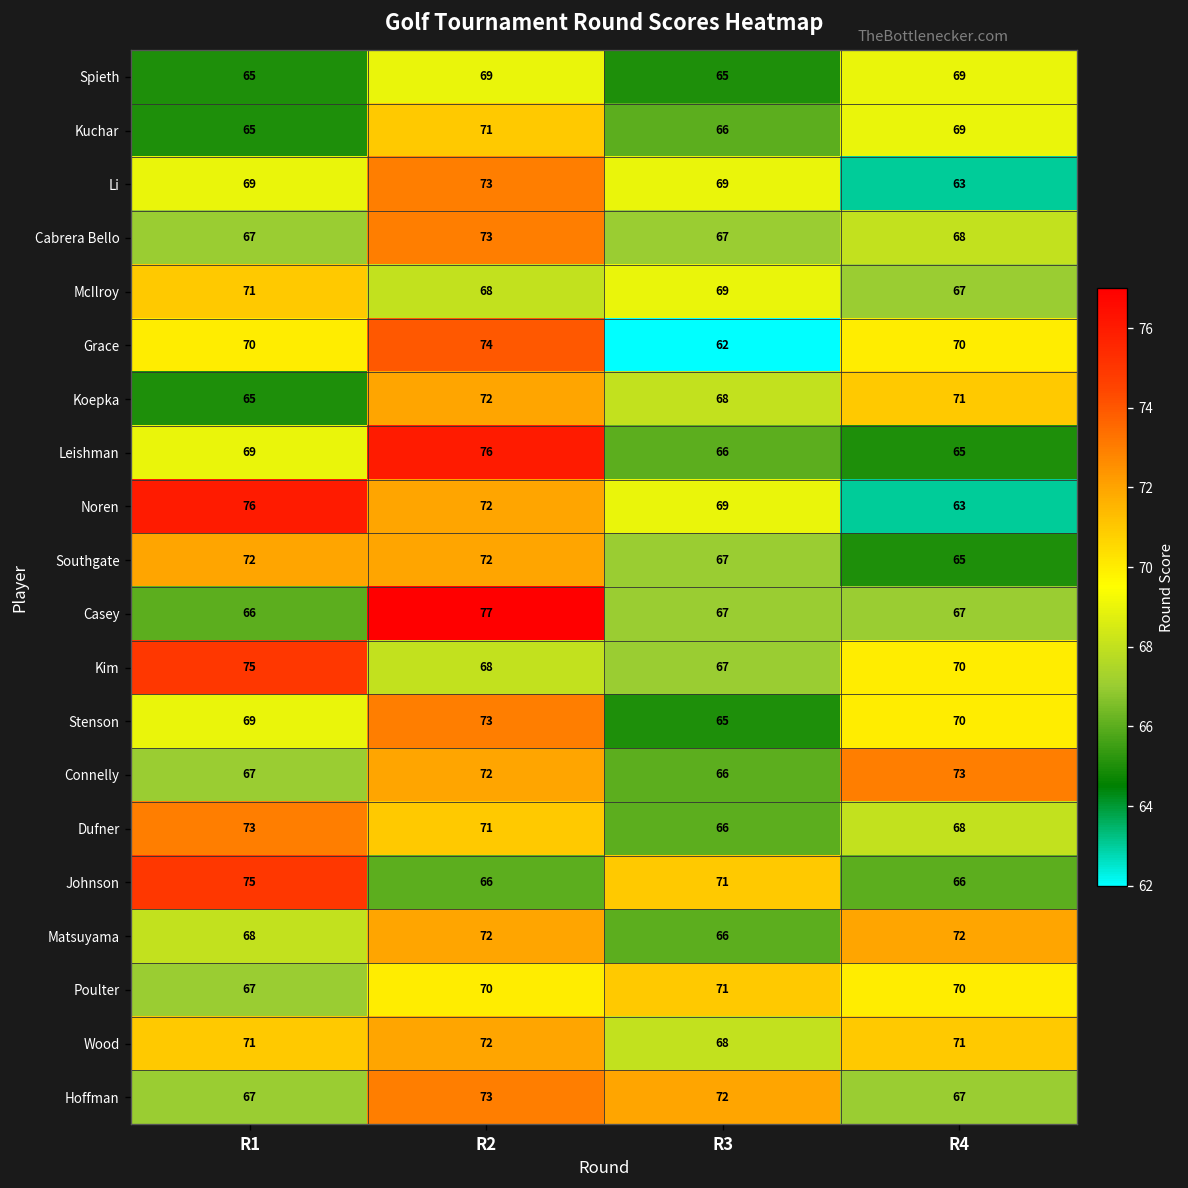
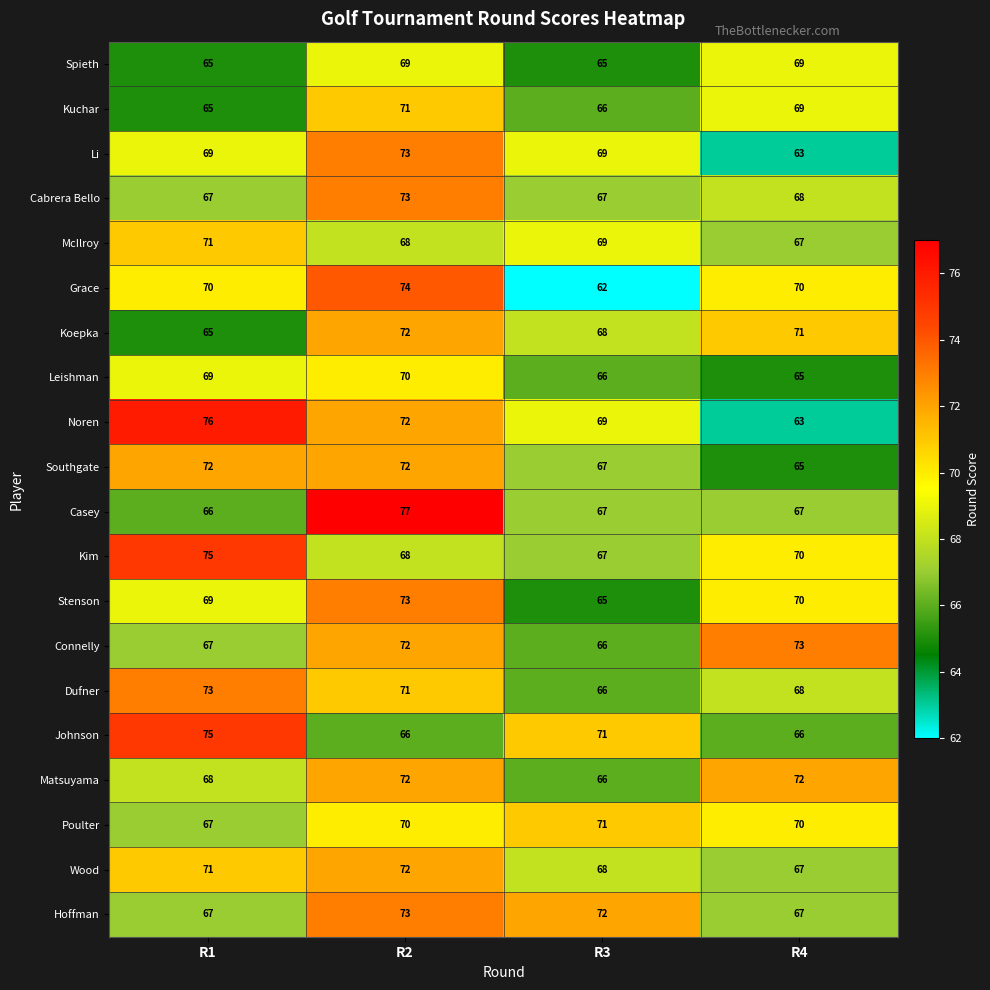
Leishman, R2: 76 -> 70
Wood, R4: 71 -> 67
